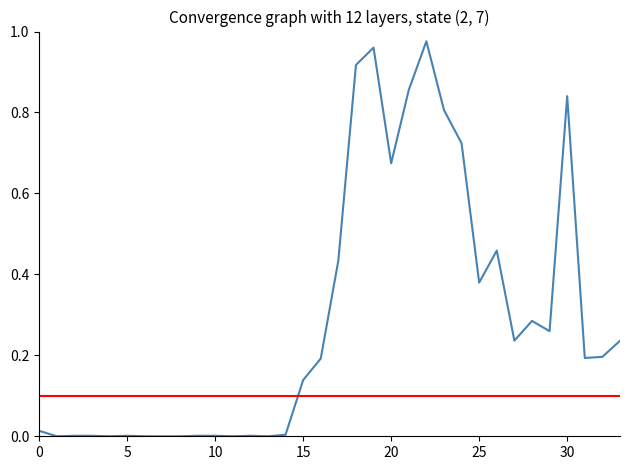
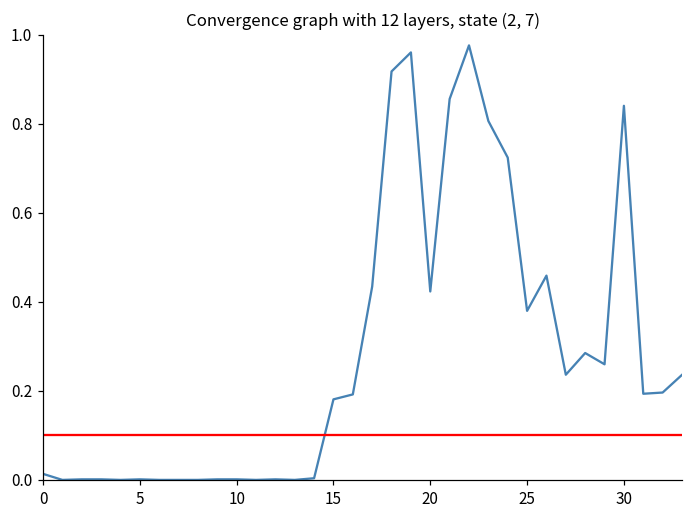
15: 0.14 -> 0.18
20: 0.67 -> 0.42
